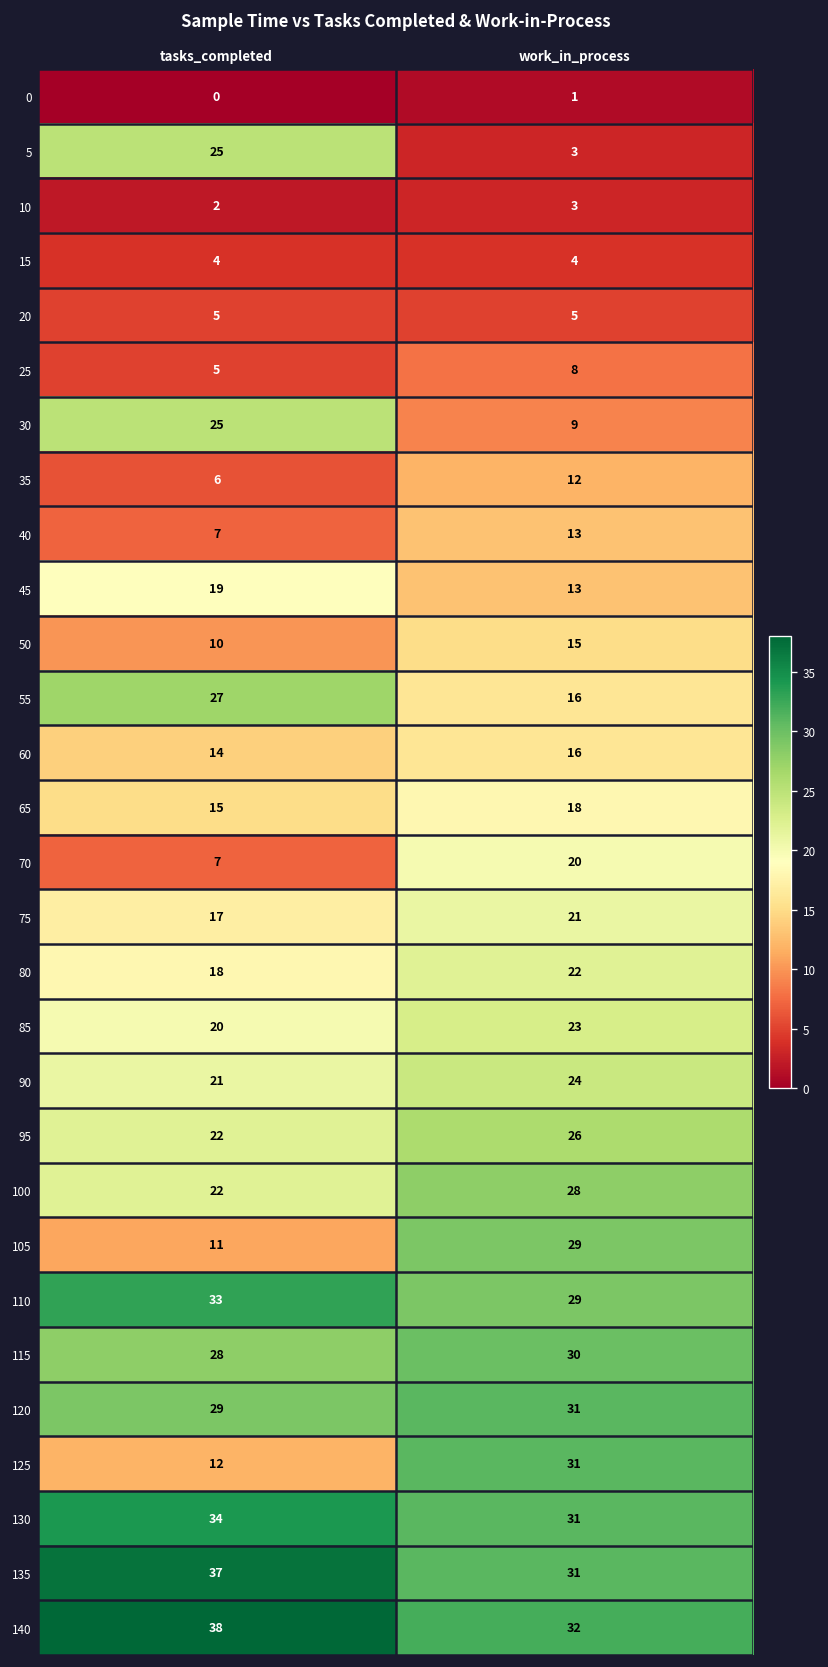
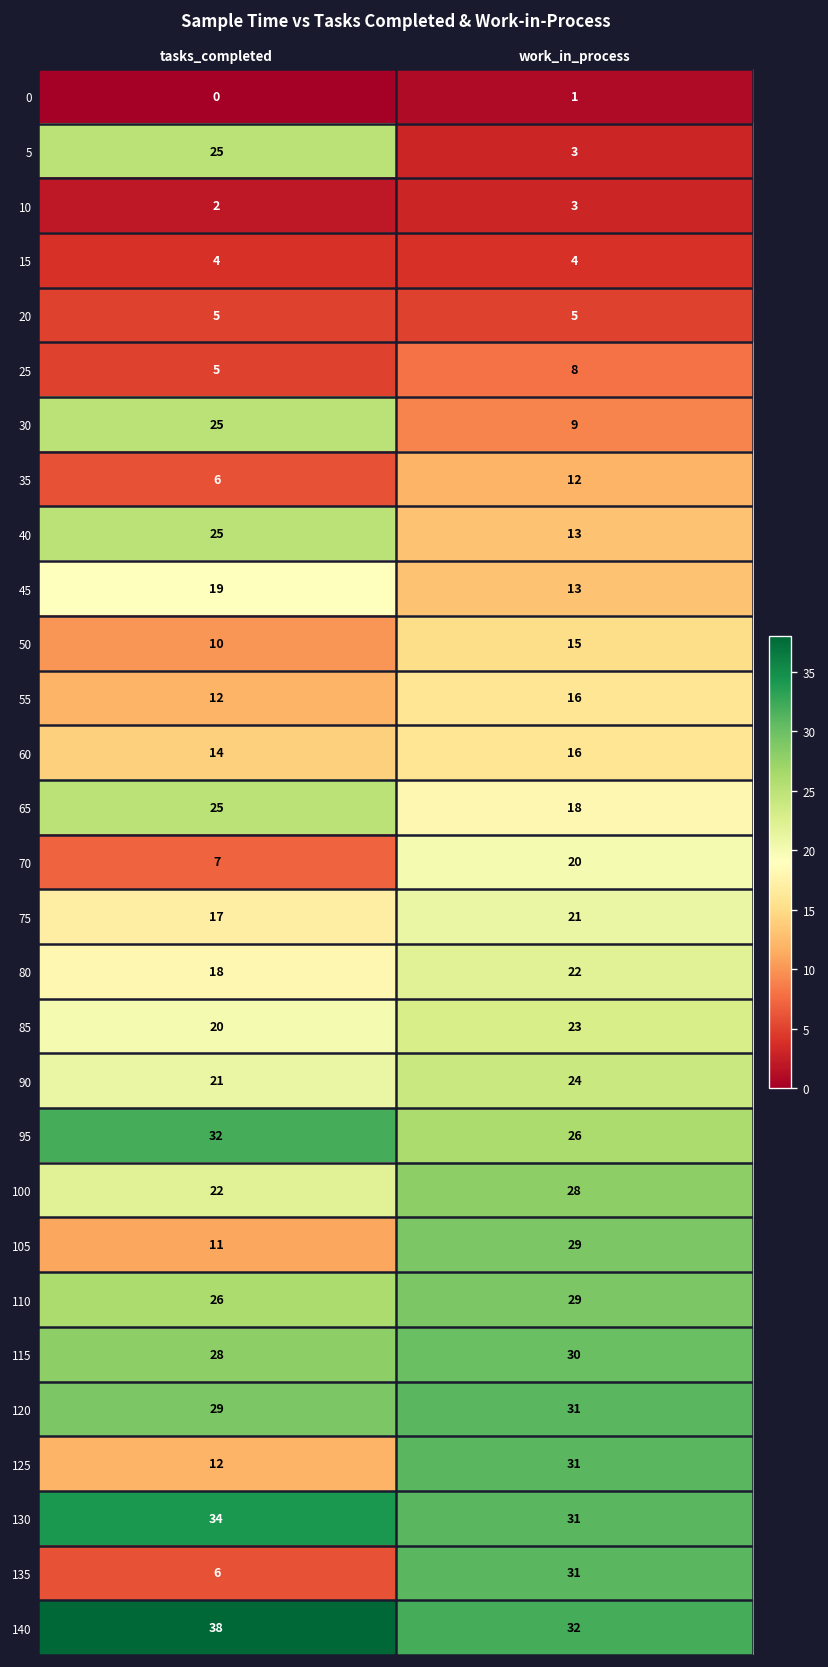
40, tasks_completed: 7 -> 25
55, tasks_completed: 27 -> 12
65, tasks_completed: 15 -> 25
95, tasks_completed: 22 -> 32
110, tasks_completed: 33 -> 26
135, tasks_completed: 37 -> 6
